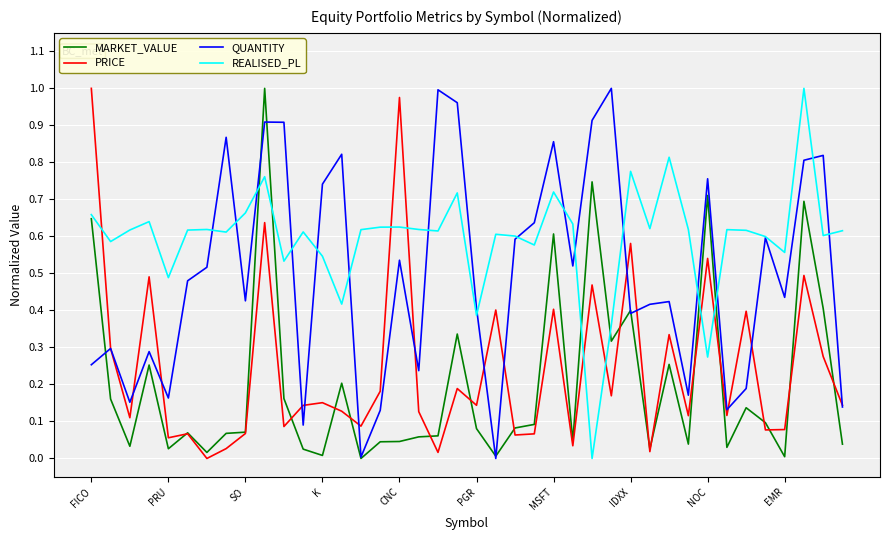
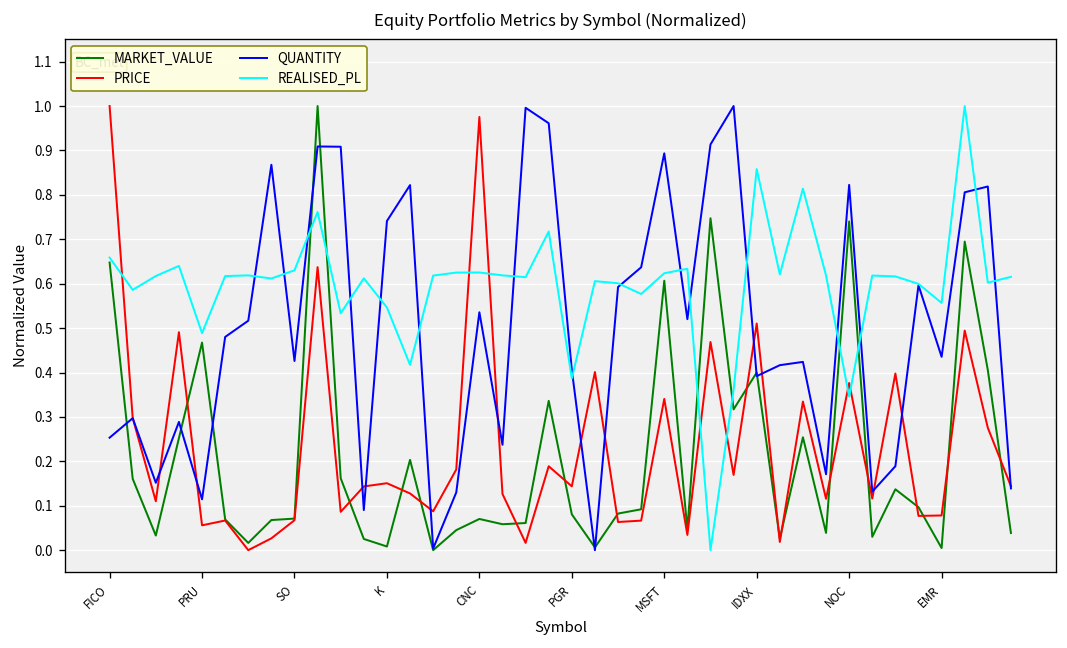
MARKET_VALUE, PRU: 0.03 -> 0.47
QUANTITY, PRU: 0.16 -> 0.11
REALISED_PL, SO: 0.66 -> 0.63
MARKET_VALUE, CNC: 0.05 -> 0.07
PRICE, MSFT: 0.40 -> 0.34
QUANTITY, MSFT: 0.86 -> 0.89
REALISED_PL, MSFT: 0.72 -> 0.62
PRICE, IDXX: 0.58 -> 0.51
REALISED_PL, IDXX: 0.78 -> 0.86
MARKET_VALUE, NOC: 0.71 -> 0.74
PRICE, NOC: 0.54 -> 0.38
QUANTITY, NOC: 0.76 -> 0.82
REALISED_PL, NOC: 0.27 -> 0.35
